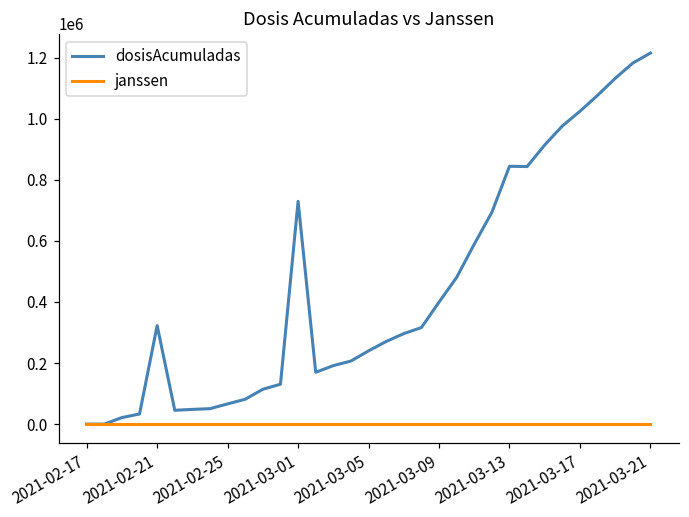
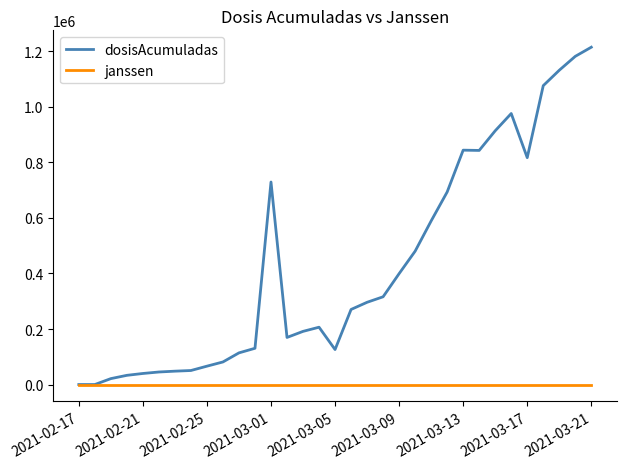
dosisAcumuladas, 2021-02-21: 320000 -> 40000
dosisAcumuladas, 2021-03-05: 240000 -> 130000
dosisAcumuladas, 2021-03-17: 1020000 -> 820000
